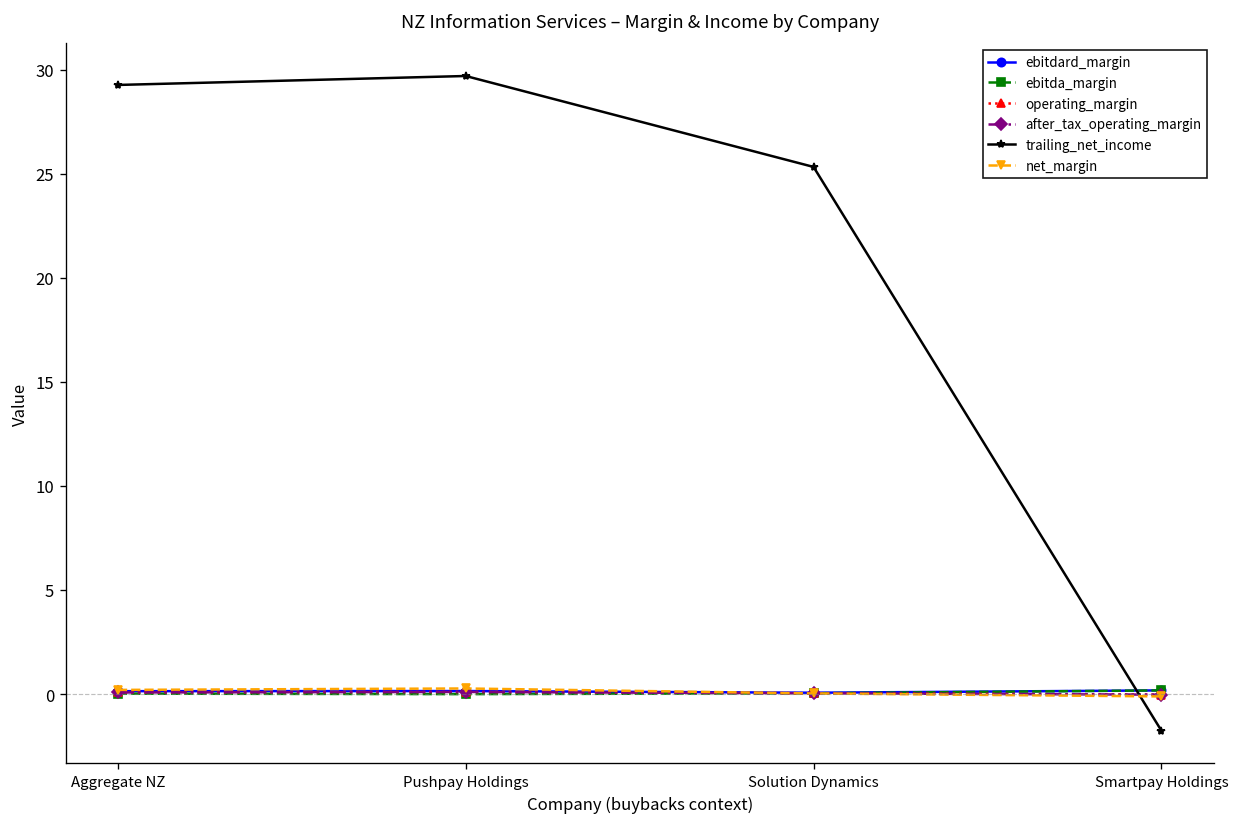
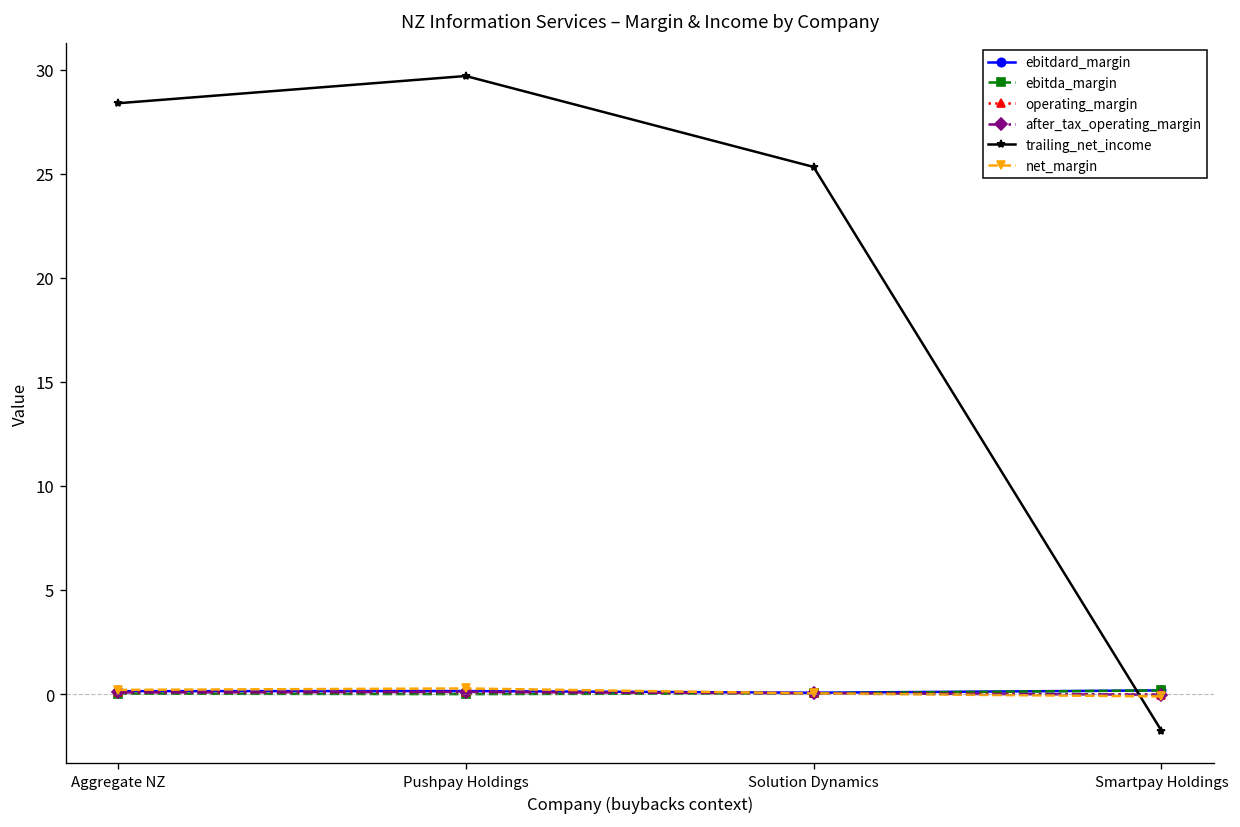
trailing_net_income, Aggregate NZ: 29.3 -> 28.4
